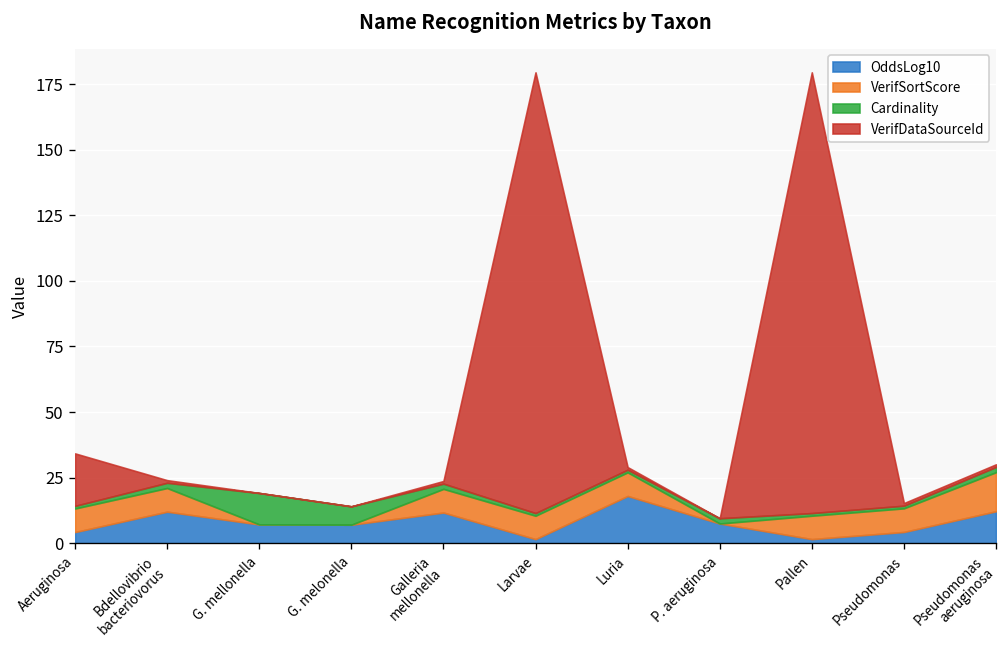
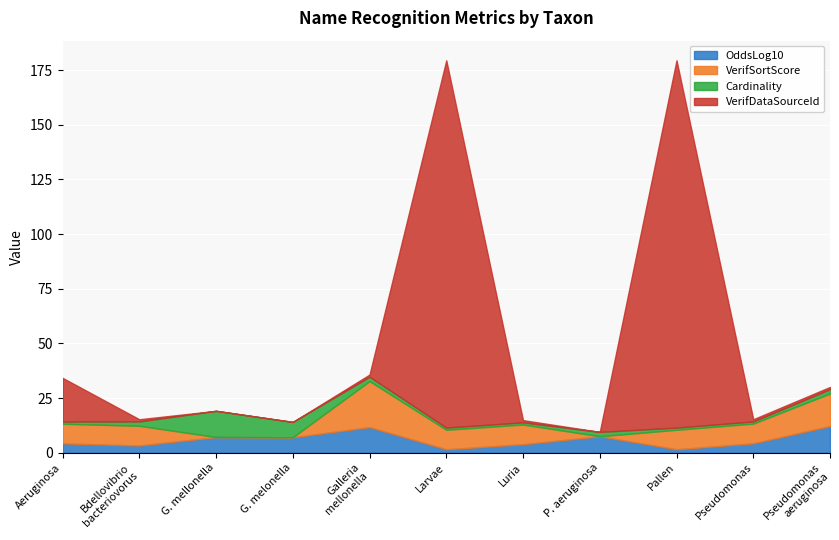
OddsLog10, Bdellovibrio bacteriovorus: 12 -> 3
VerifSortScore, Galleria mellonella: 9 -> 21
OddsLog10, Luria: 18 -> 4
